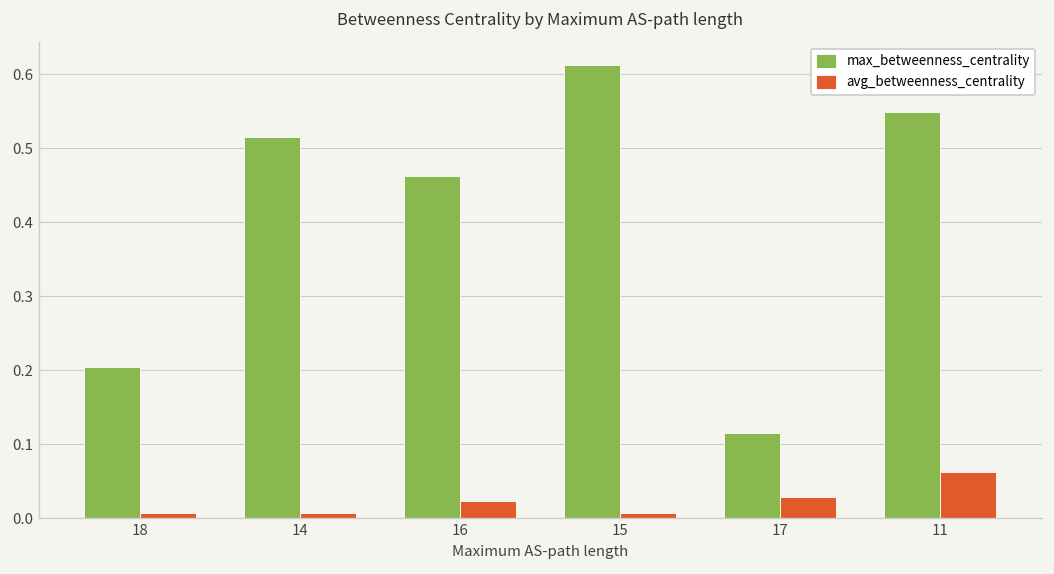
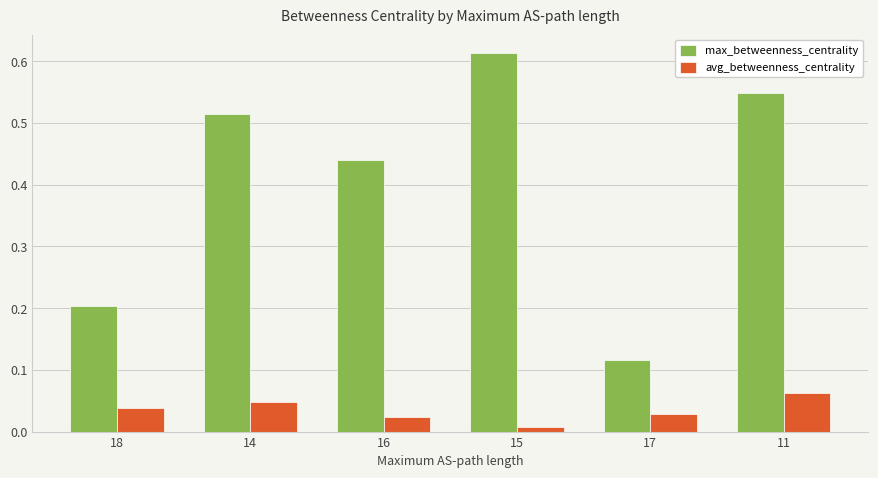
avg_betweenness_centrality, 18: 0.01 -> 0.04
avg_betweenness_centrality, 14: 0.01 -> 0.05
max_betweenness_centrality, 16: 0.46 -> 0.44
